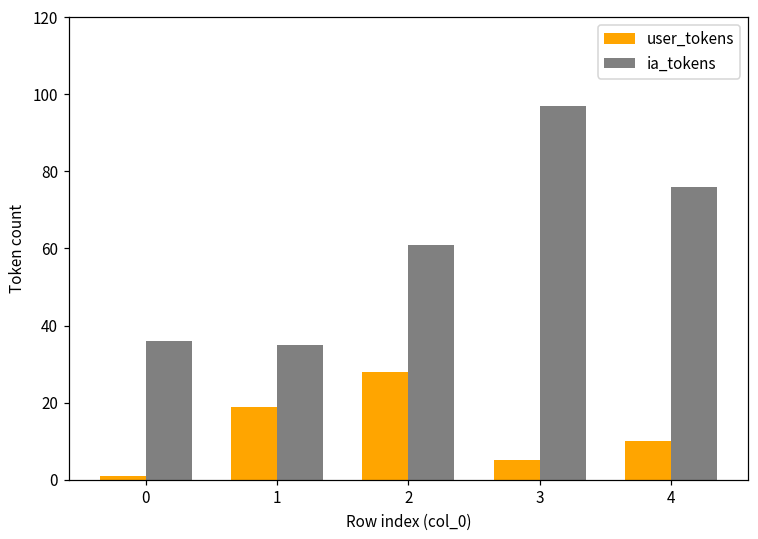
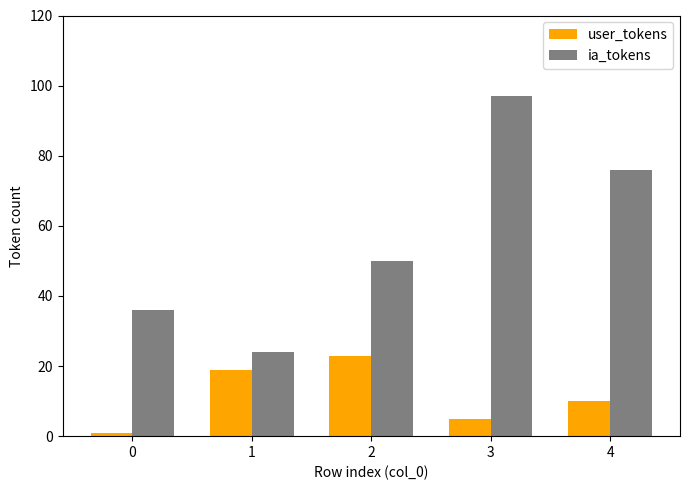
ia_tokens, 1: 35 -> 24
user_tokens, 2: 28 -> 23
ia_tokens, 2: 61 -> 50
